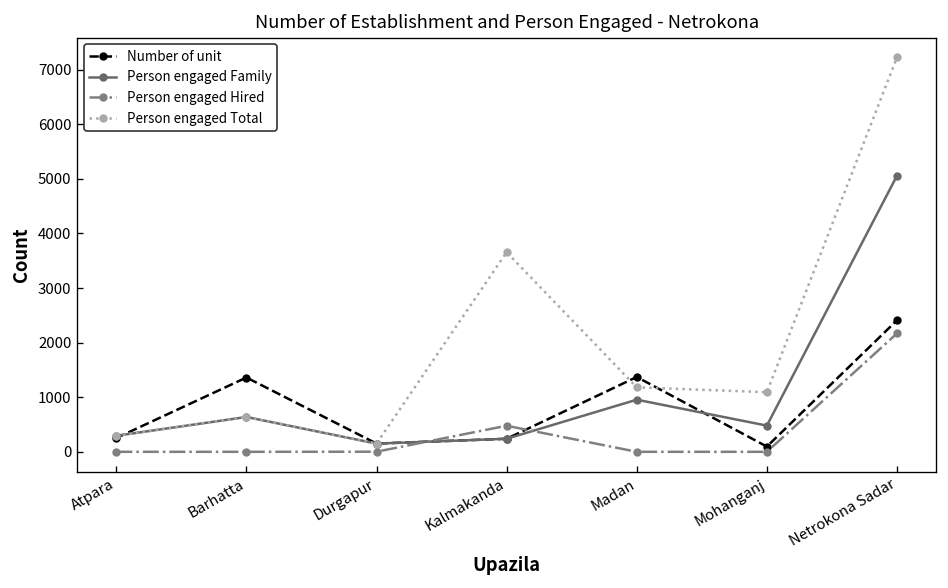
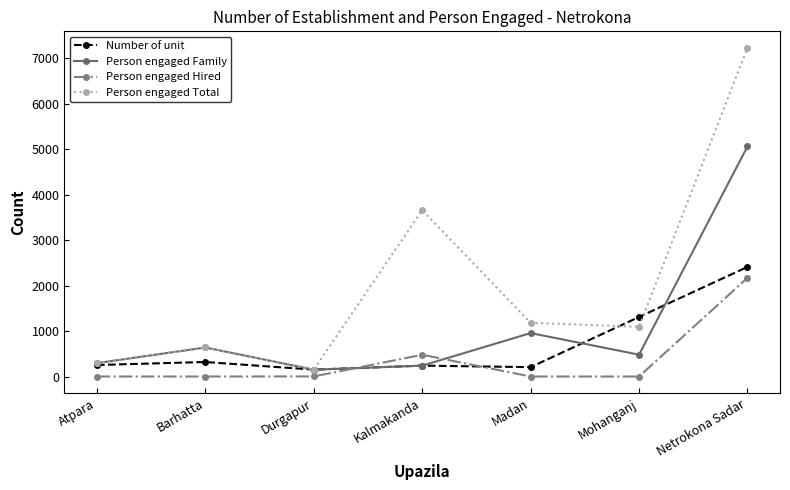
Number of unit, Barhatta: 1400 -> 300
Number of unit, Madan: 1400 -> 200
Number of unit, Mohanganj: 100 -> 1300
